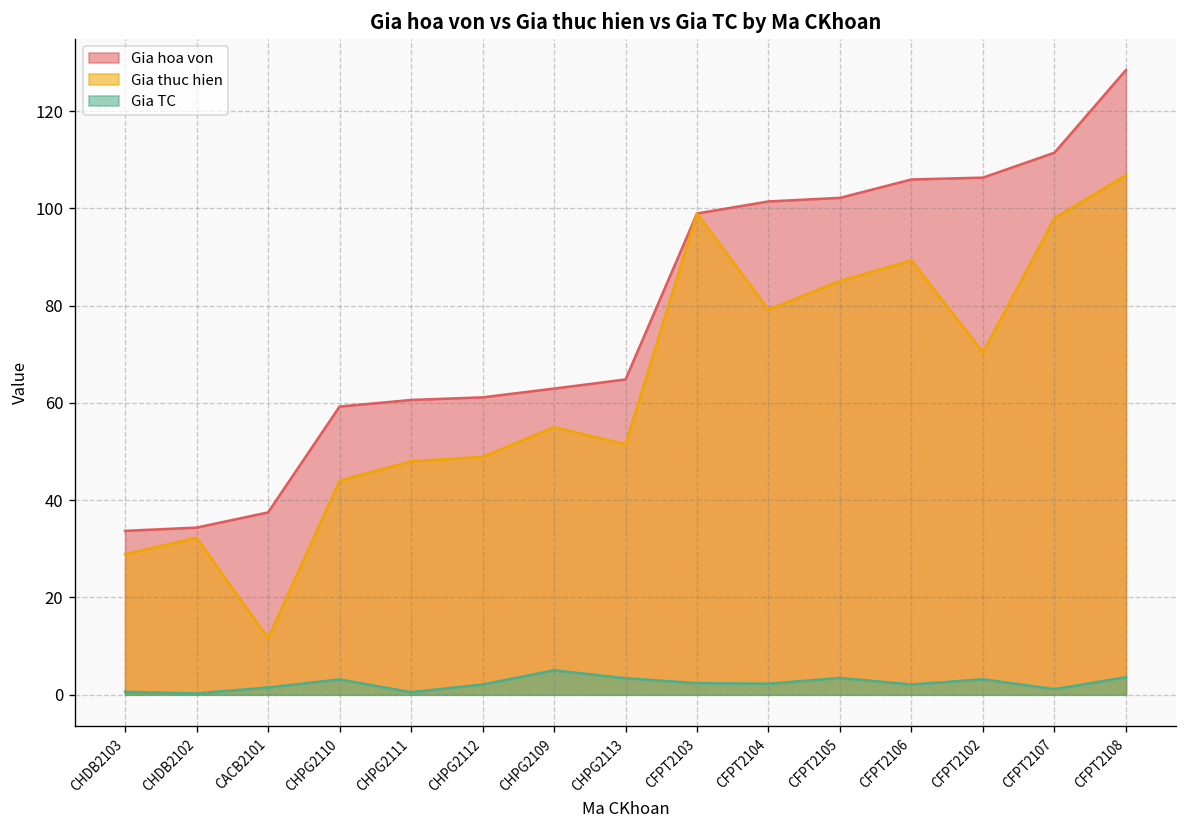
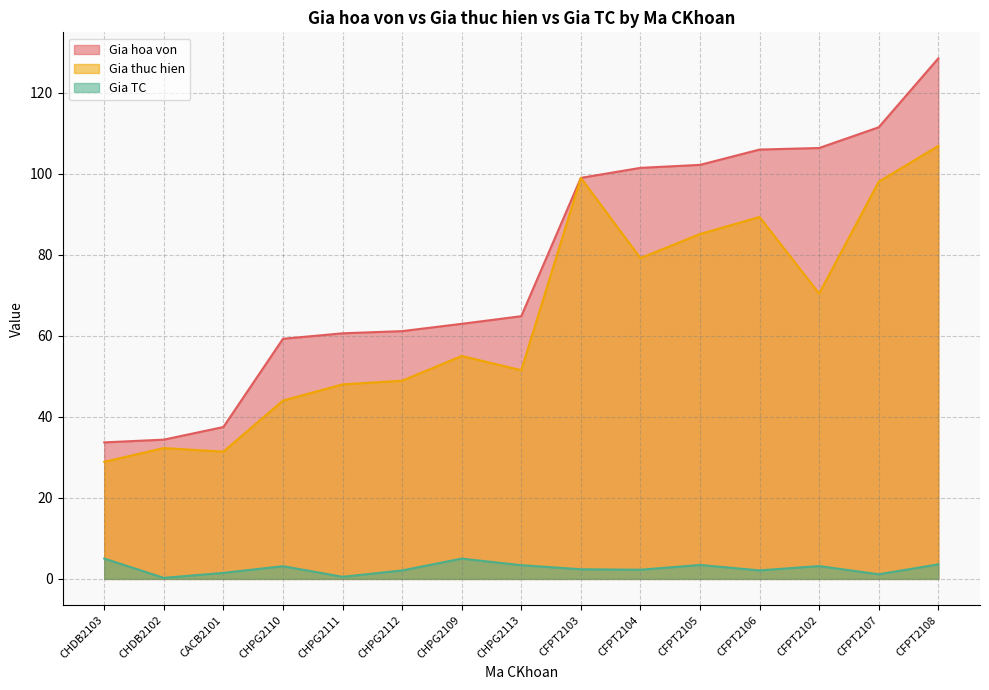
Gia TC, CHDB2103: 1 -> 5
Gia thuc hien, CACB2101: 12 -> 31
